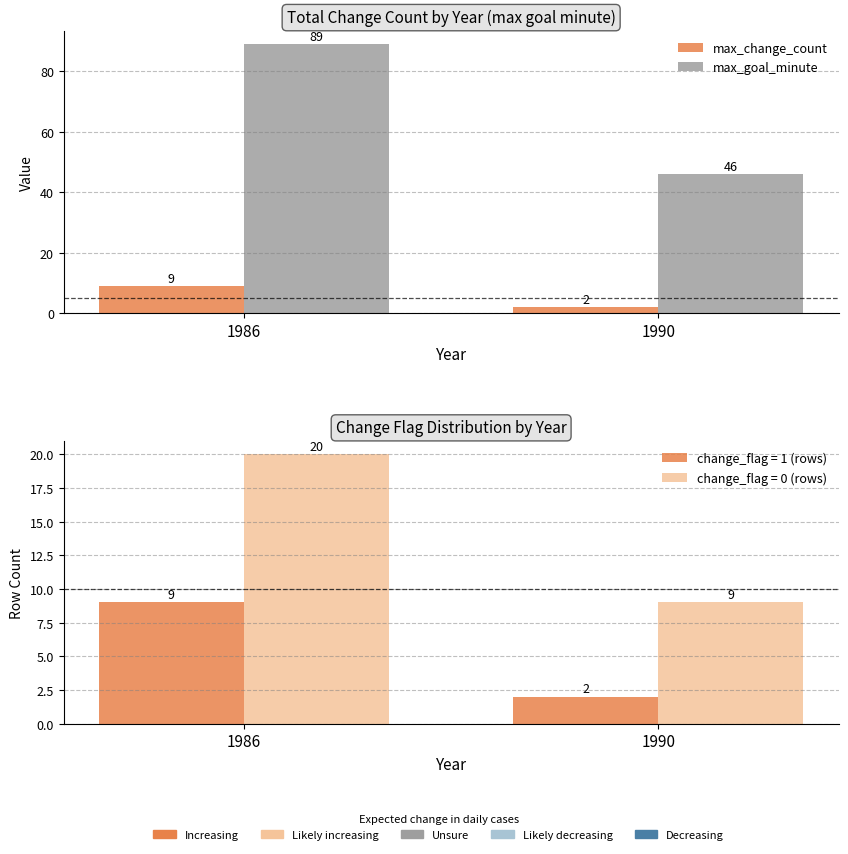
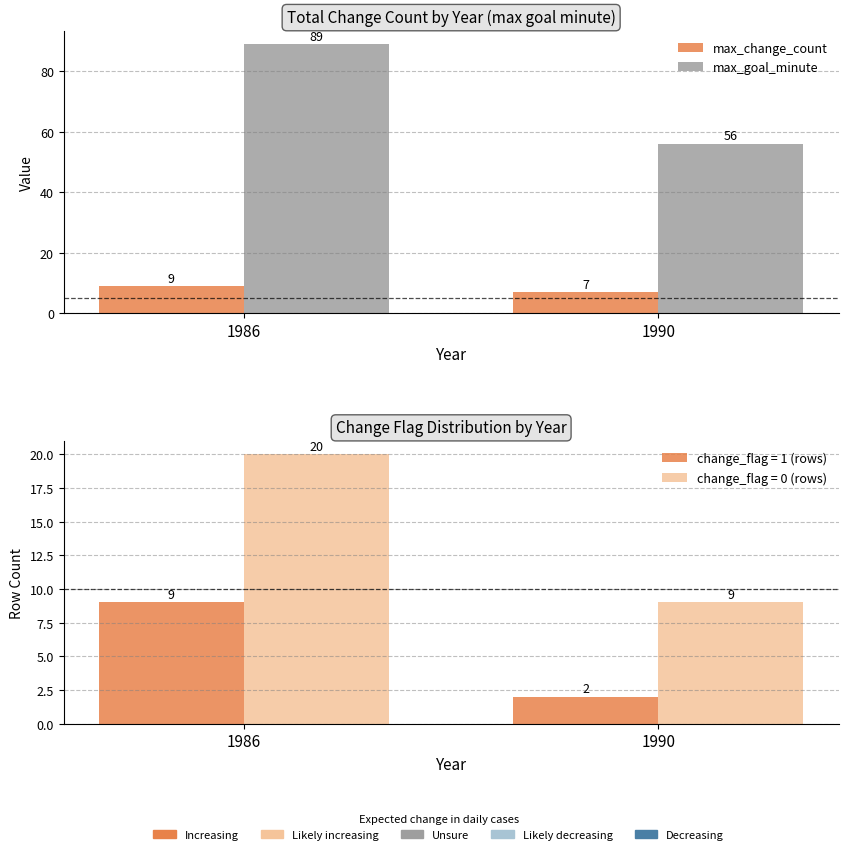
Total Change Count by Year (max goal minute), max_change_count, 1990: 2 -> 7
Total Change Count by Year (max goal minute), max_goal_minute, 1990: 46 -> 56
